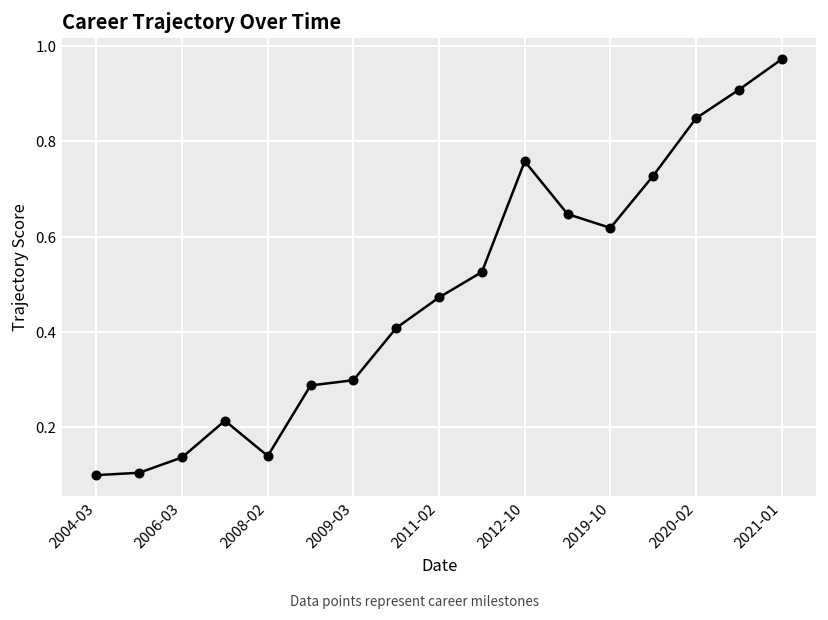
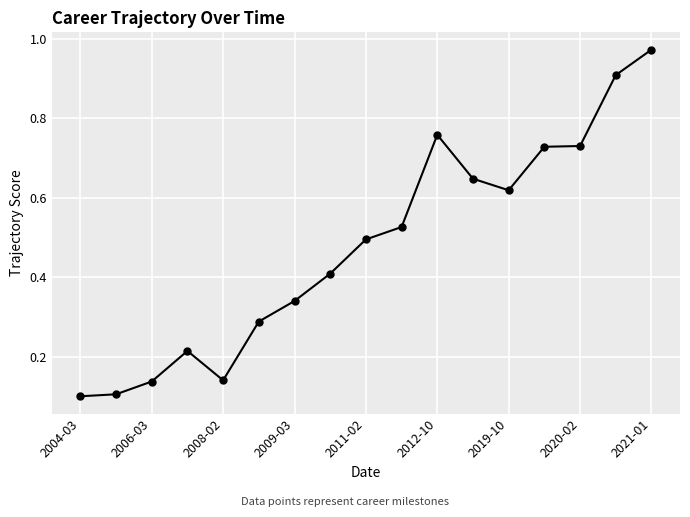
2009-03: 0.30 -> 0.34
2011-02: 0.47 -> 0.49
2020-02: 0.85 -> 0.73
